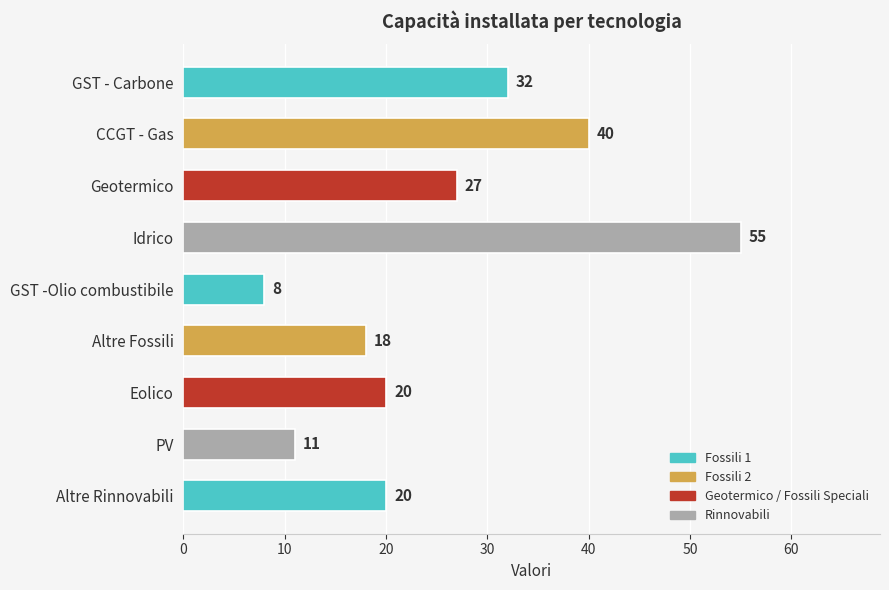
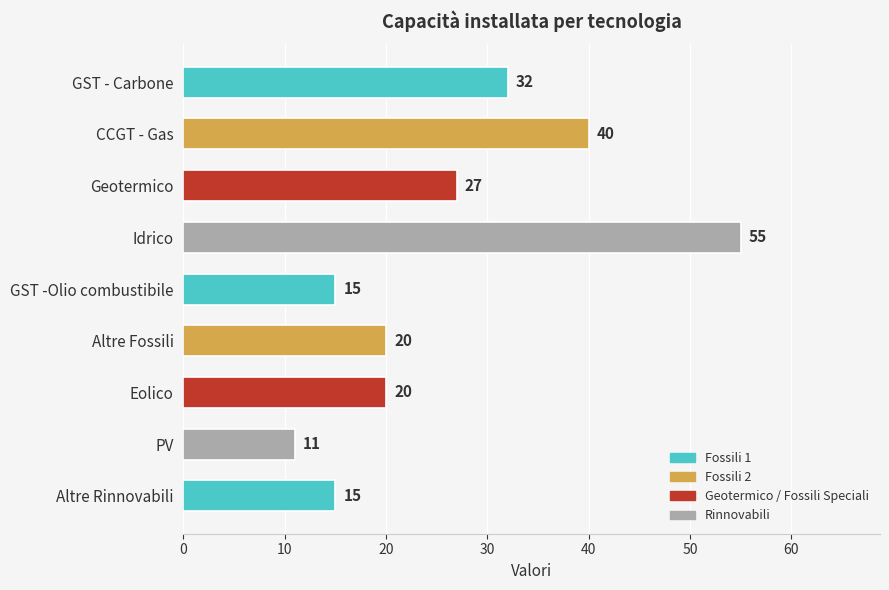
GST -Olio combustibile: 8 -> 15
Altre Fossili: 18 -> 20
Altre Rinnovabili: 20 -> 15
